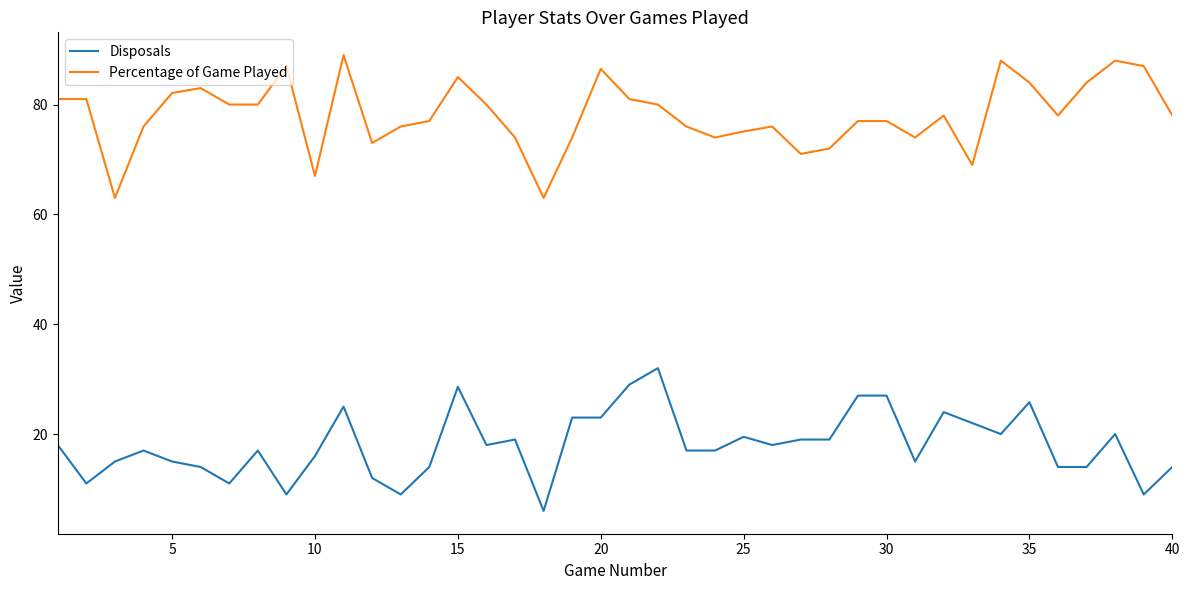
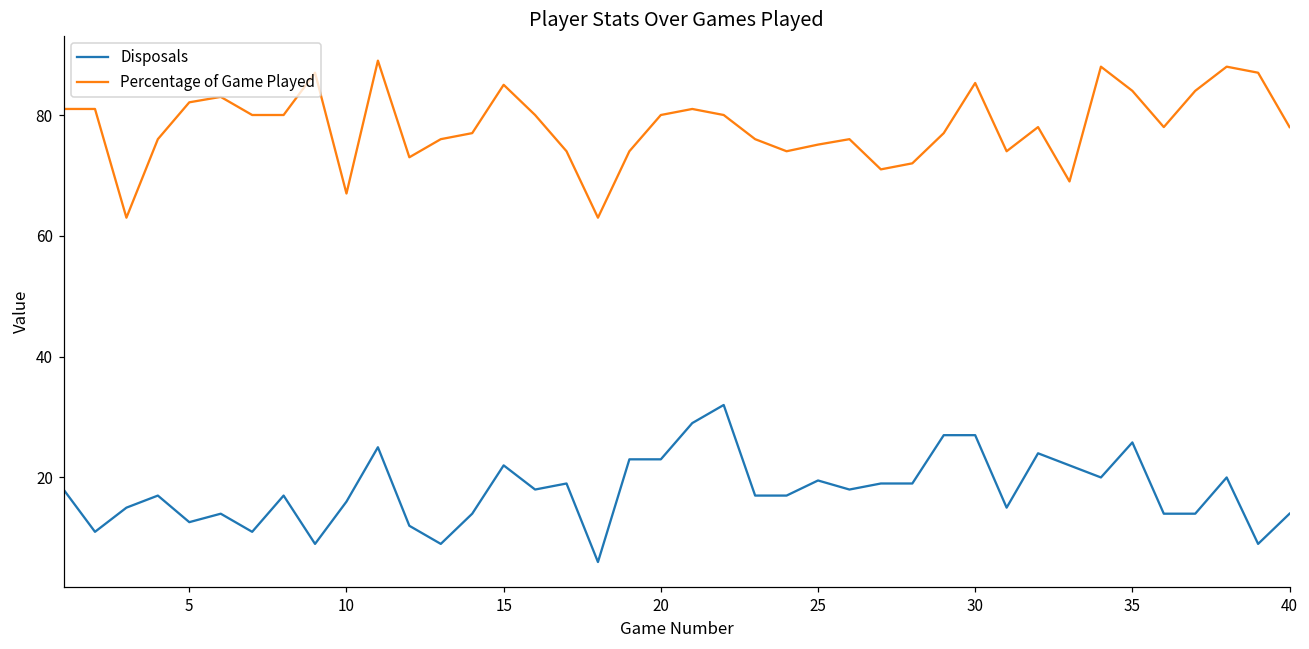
Disposals, 5: 15 -> 13
Disposals, 15: 29 -> 22
Percentage of Game Played, 20: 87 -> 80
Percentage of Game Played, 30: 77 -> 85
